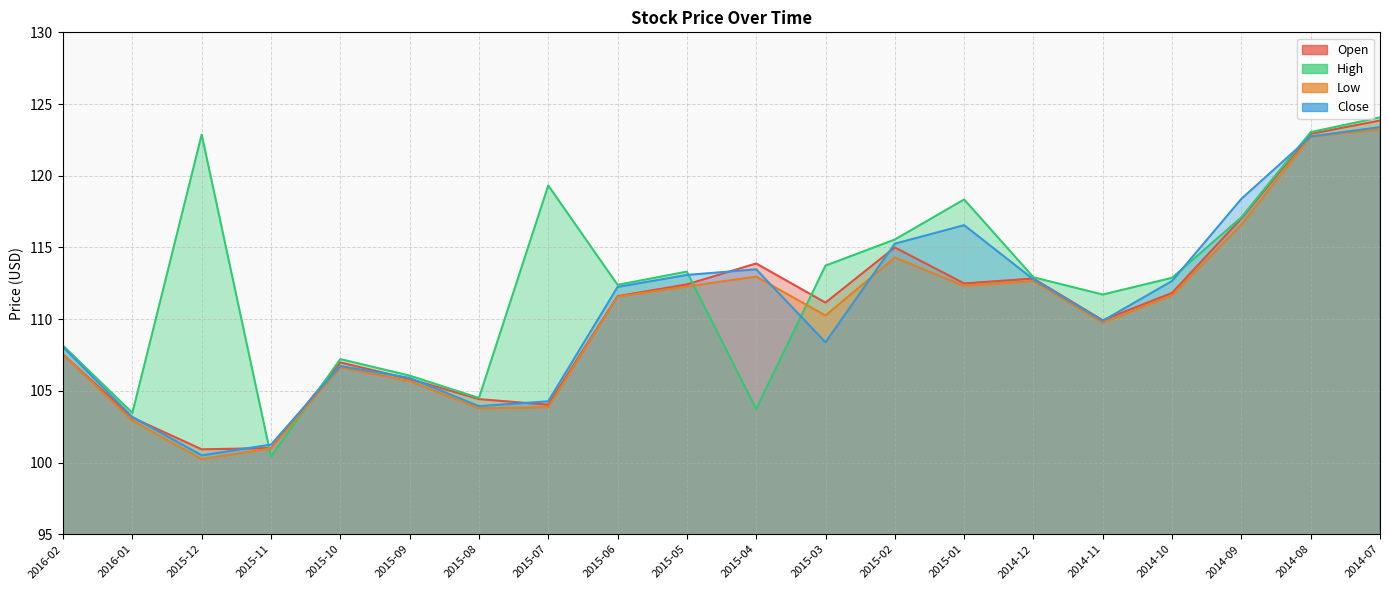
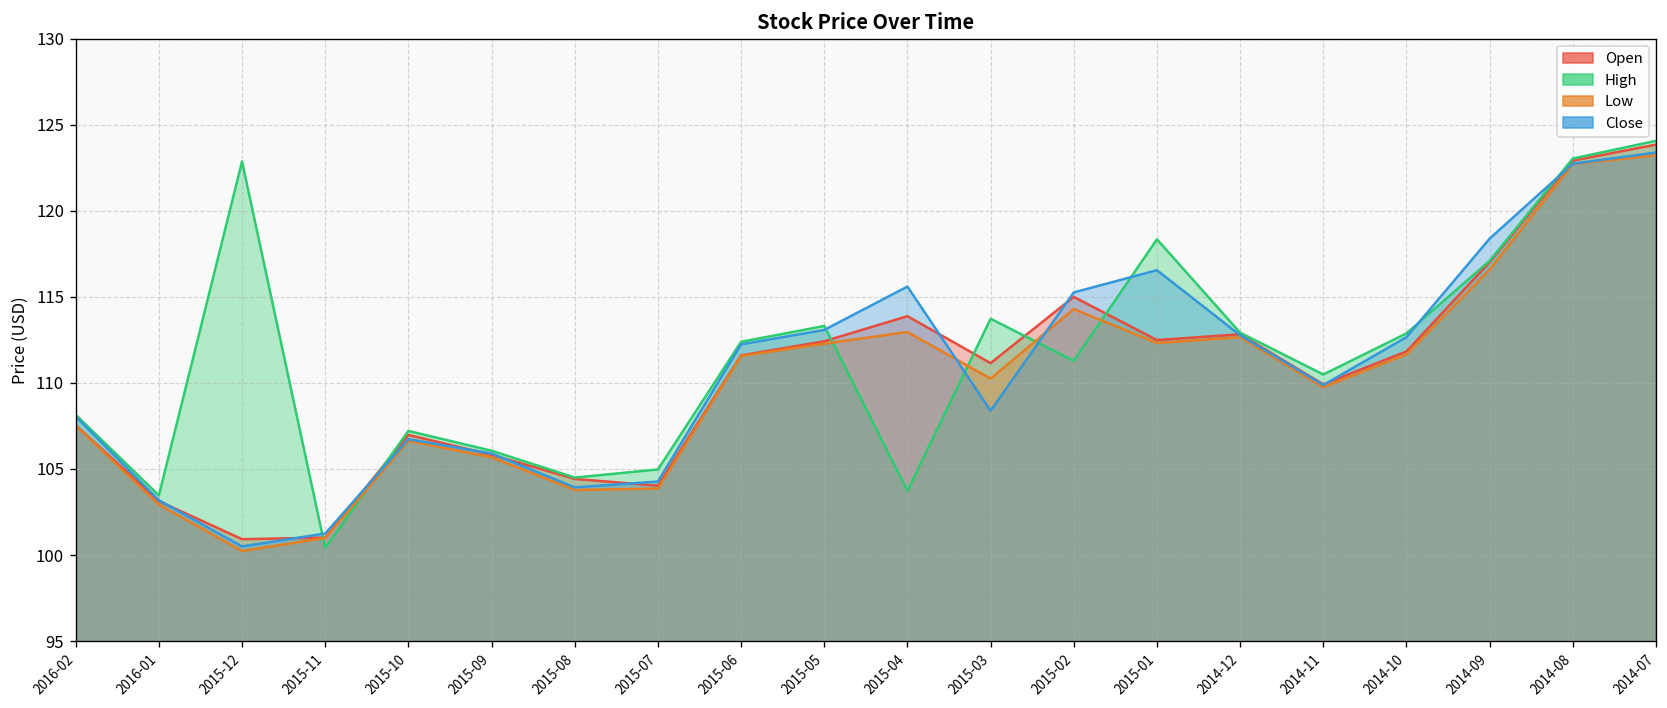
High, 2015-07: 119.3 -> 105.0
Close, 2015-04: 113.5 -> 115.6
High, 2015-02: 115.6 -> 111.3
High, 2014-11: 111.7 -> 110.5
